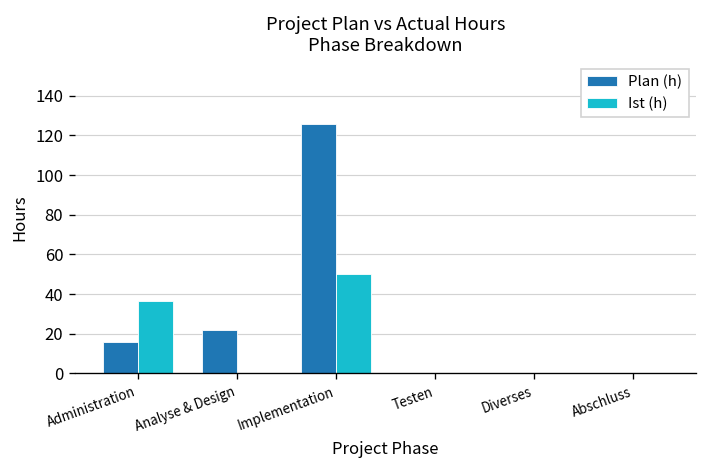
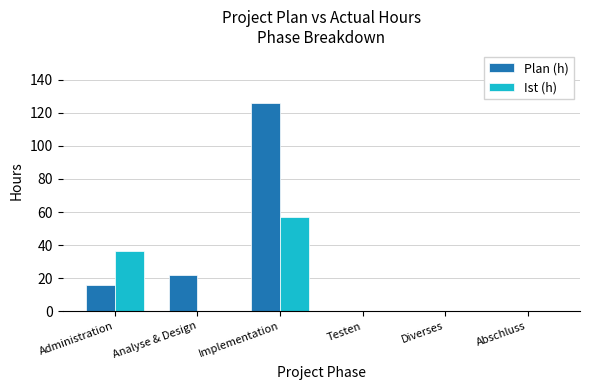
Ist (h), Implementation: 50 -> 57
